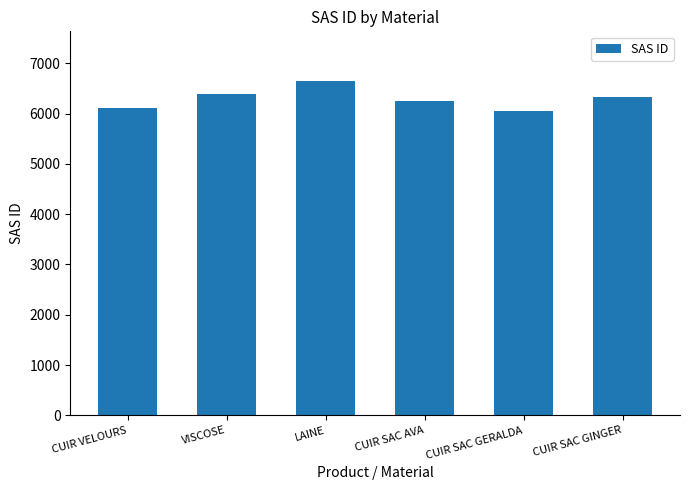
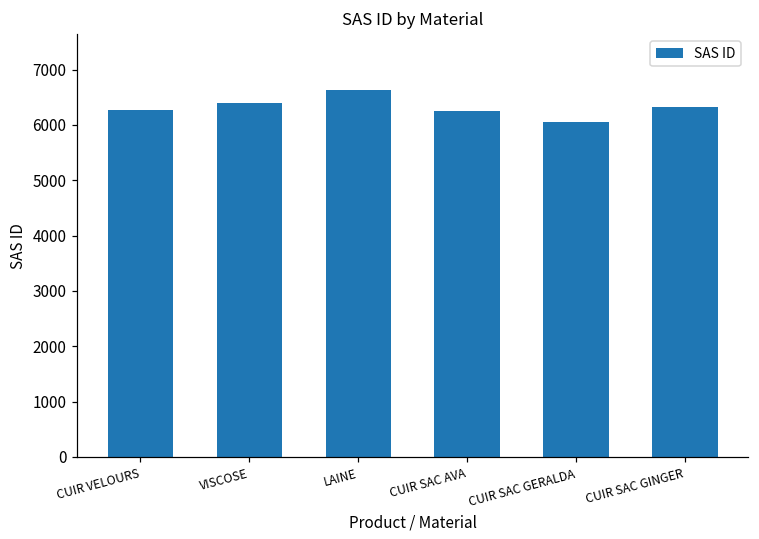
CUIR VELOURS: 6100 -> 6300
